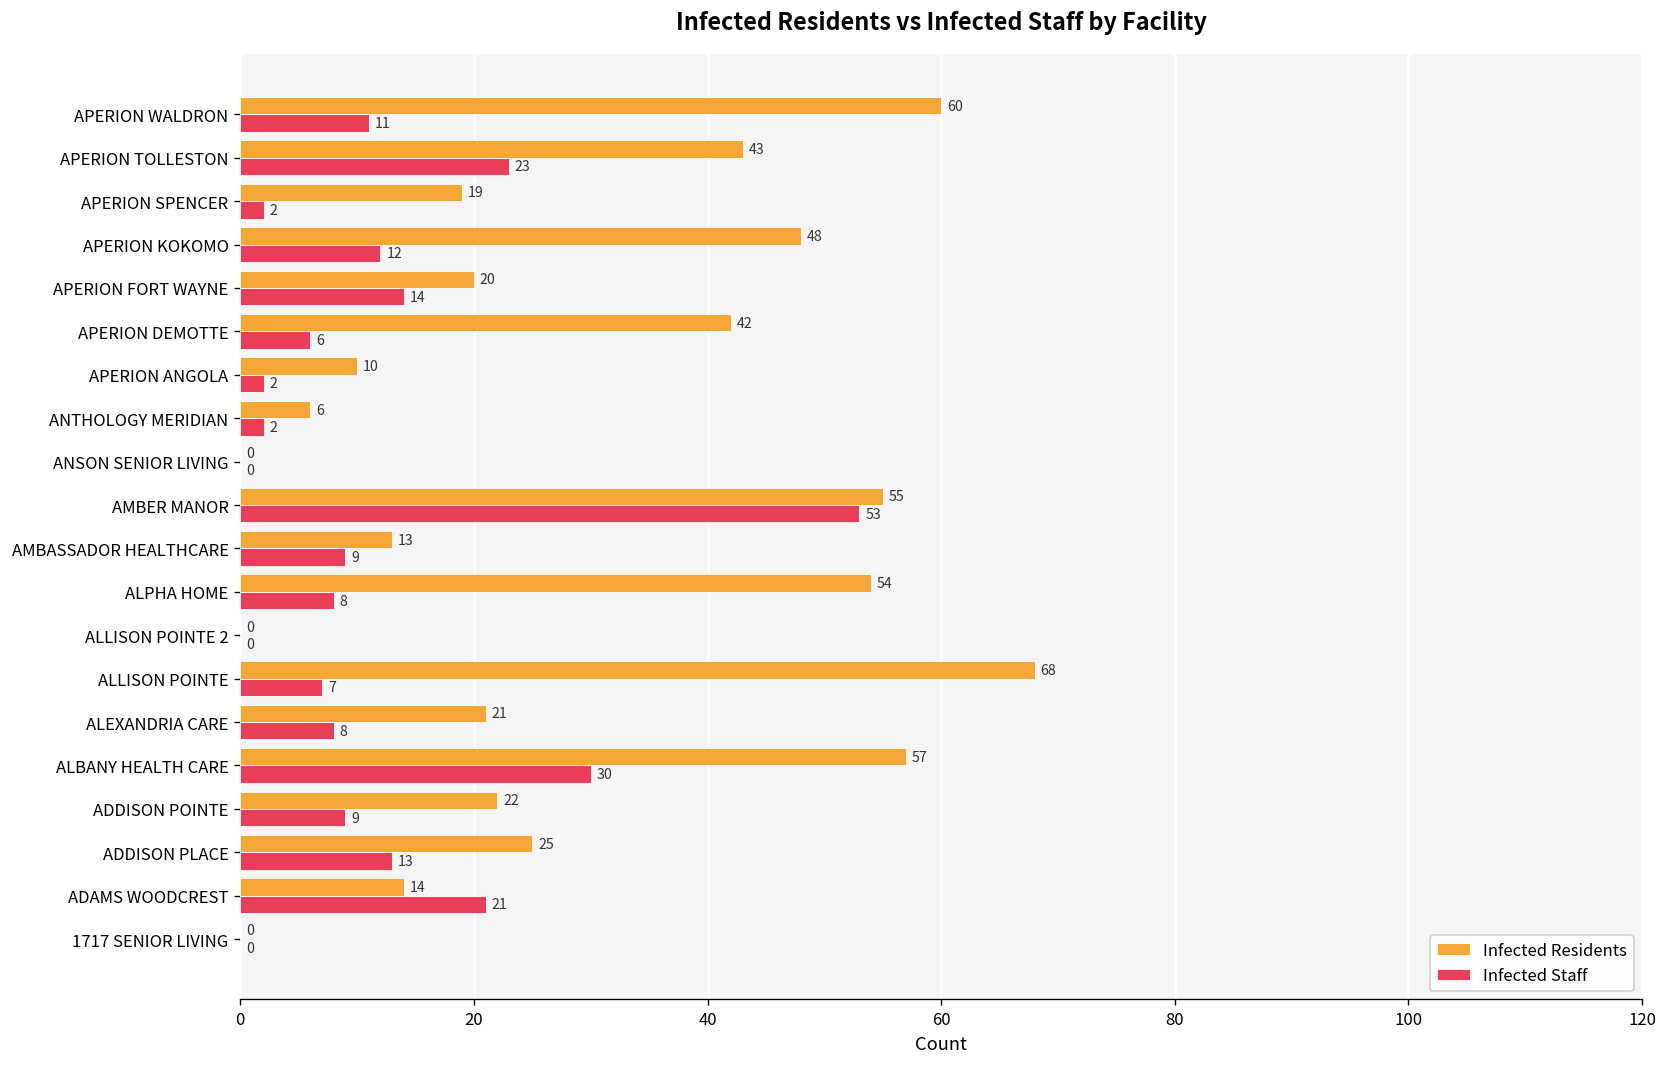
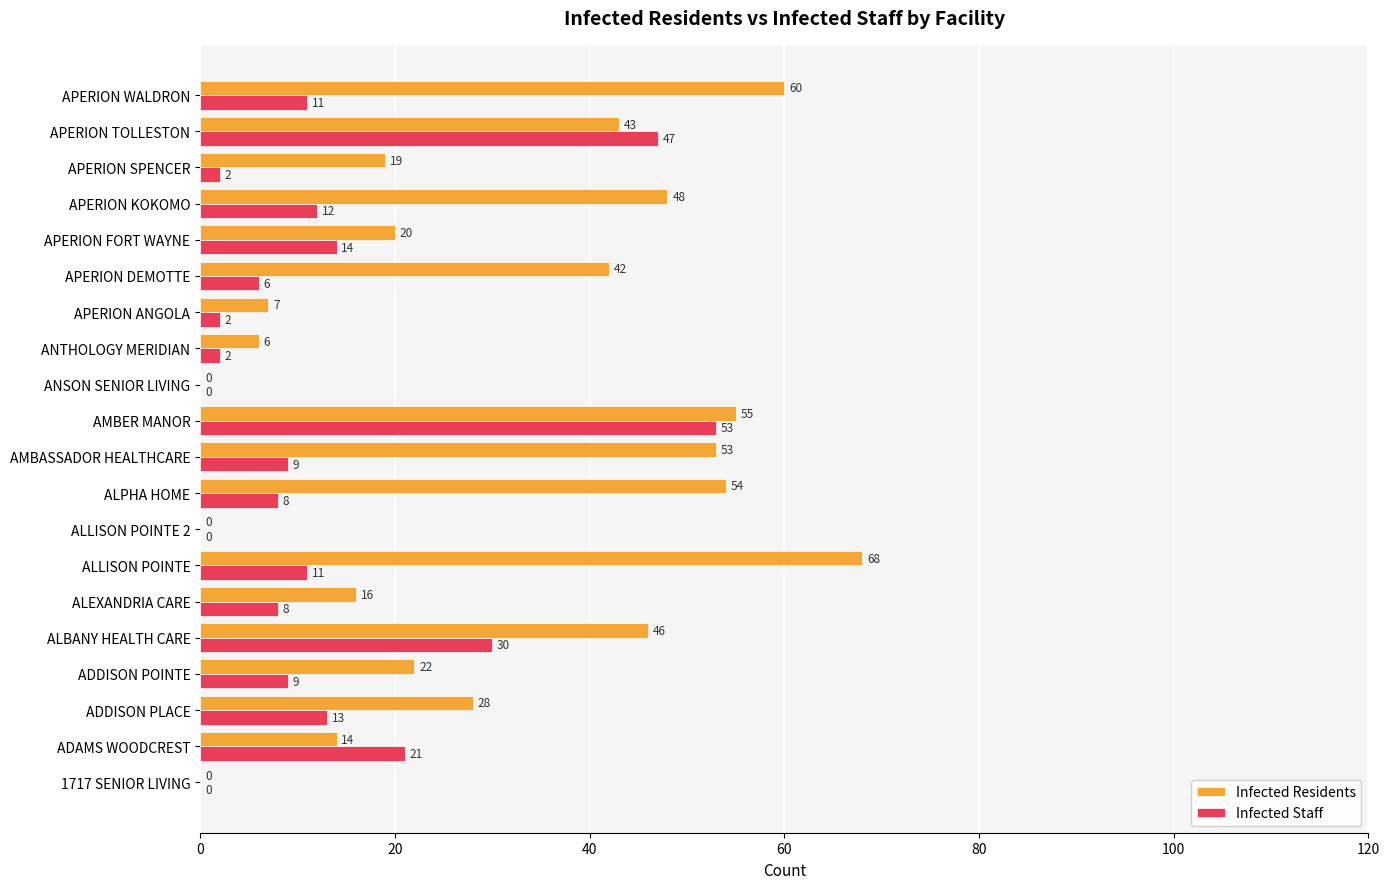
Infected Staff, APERION TOLLESTON: 23 -> 47
Infected Residents, APERION ANGOLA: 10 -> 7
Infected Residents, AMBASSADOR HEALTHCARE: 13 -> 53
Infected Staff, ALLISON POINTE: 7 -> 11
Infected Residents, ALEXANDRIA CARE: 21 -> 16
Infected Residents, ALBANY HEALTH CARE: 57 -> 46
Infected Residents, ADDISON PLACE: 25 -> 28
